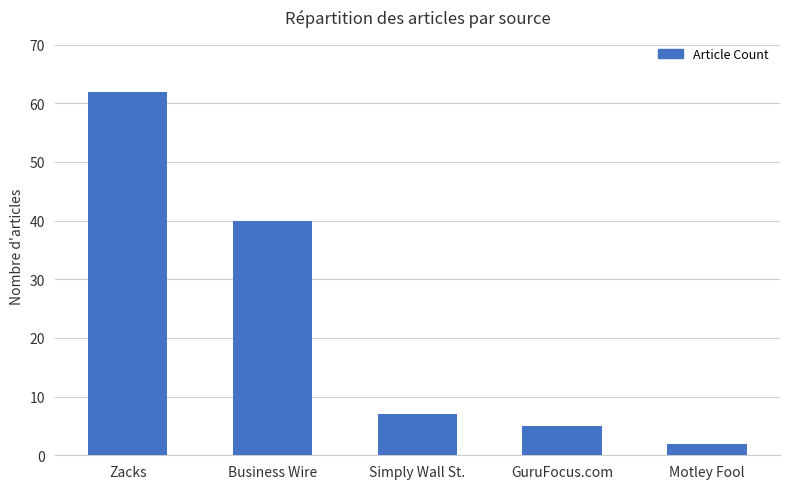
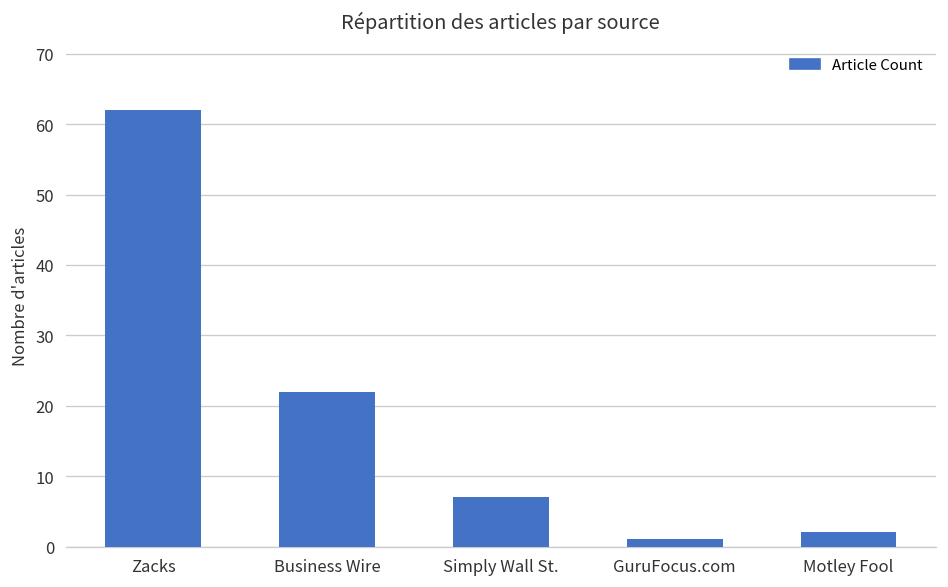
Business Wire: 40 -> 22
GuruFocus.com: 5 -> 1
